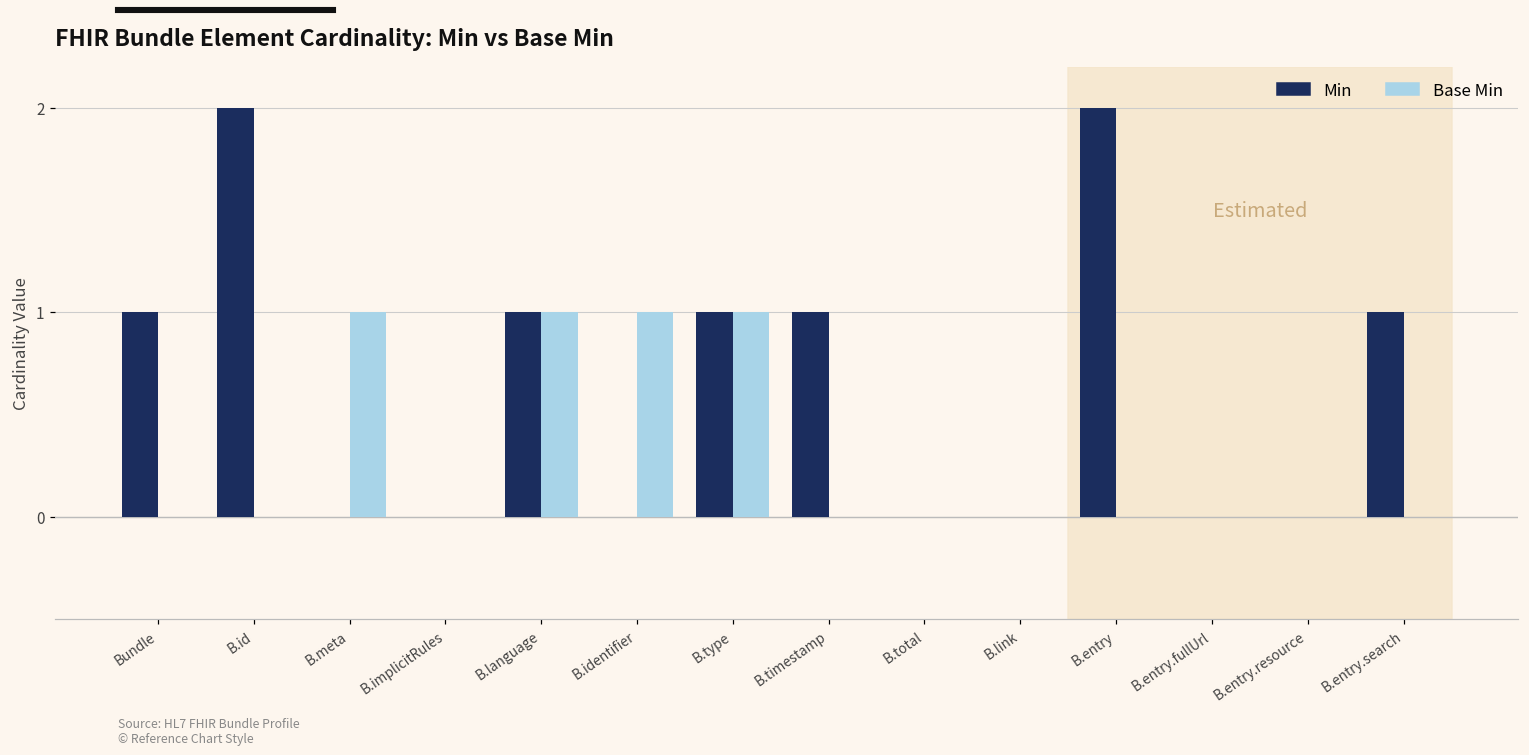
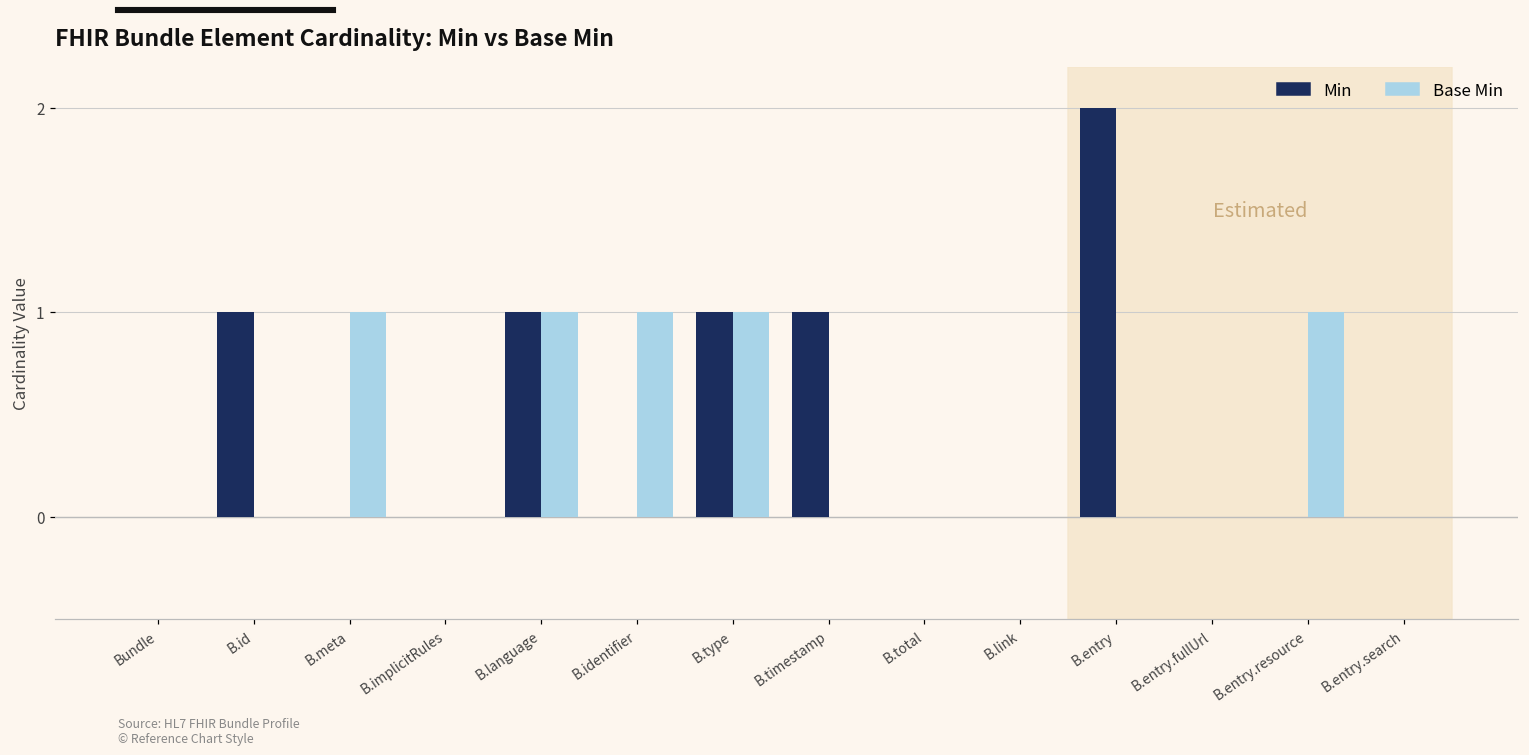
Min, Bundle: 1 -> 0
Min, B.id: 2 -> 1
Base Min, B.entry.resource: 0 -> 1
Min, B.entry.search: 1 -> 0
